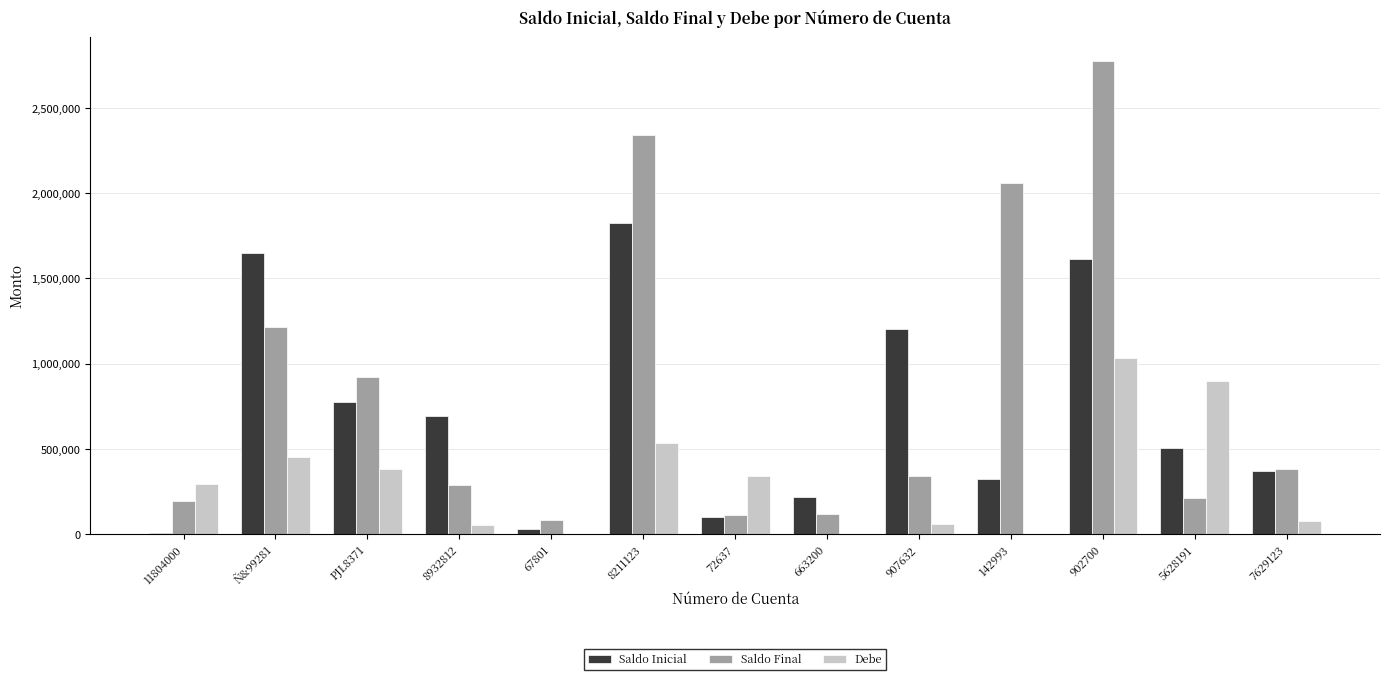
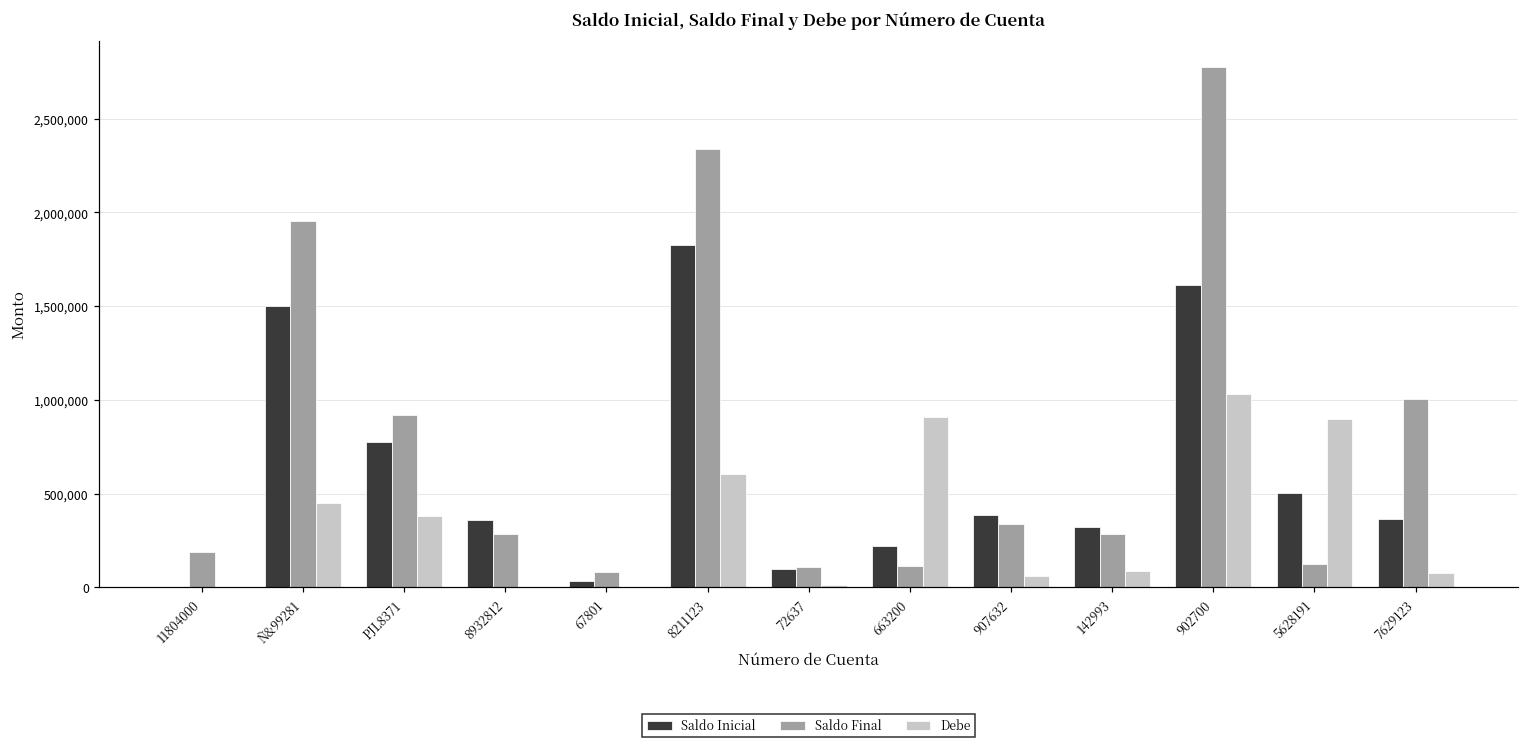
Debe, 11804000: 300,000 -> 0
Saldo Inicial, Ñ&99281: 1,650,000 -> 1,500,000
Saldo Final, Ñ&99281: 1,220,000 -> 1,950,000
Saldo Inicial, 8932812: 690,000 -> 360,000
Debe, 8932812: 50,000 -> 0
Debe, 8211123: 530,000 -> 610,000
Debe, 72637: 340,000 -> 10,000
Debe, 663200: 0 -> 910,000
Saldo Inicial, 907632: 1,200,000 -> 390,000
Saldo Final, 142993: 2,060,000 -> 290,000
Debe, 142993: 0 -> 90,000
Saldo Final, 5628191: 210,000 -> 130,000
Saldo Final, 7629123: 380,000 -> 1,000,000
